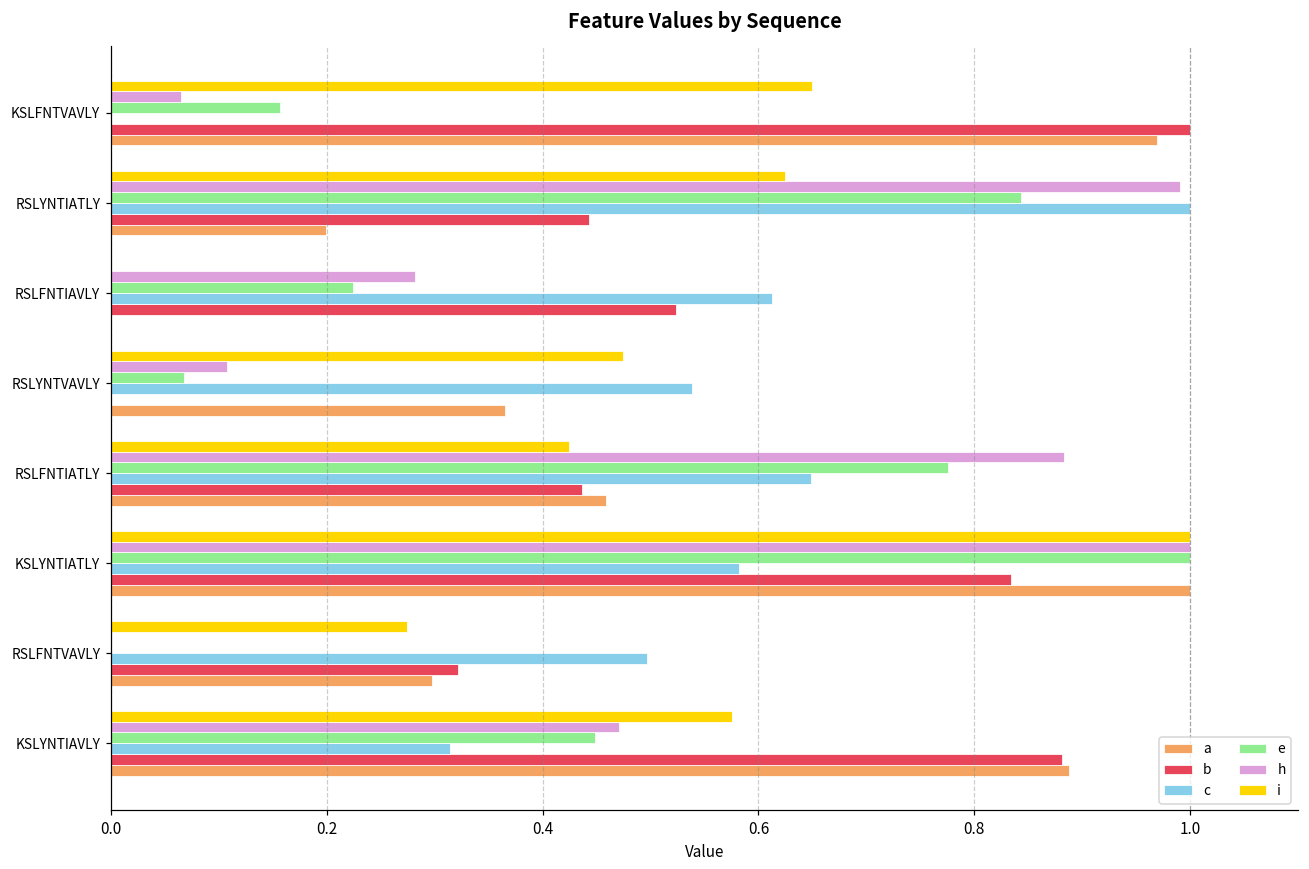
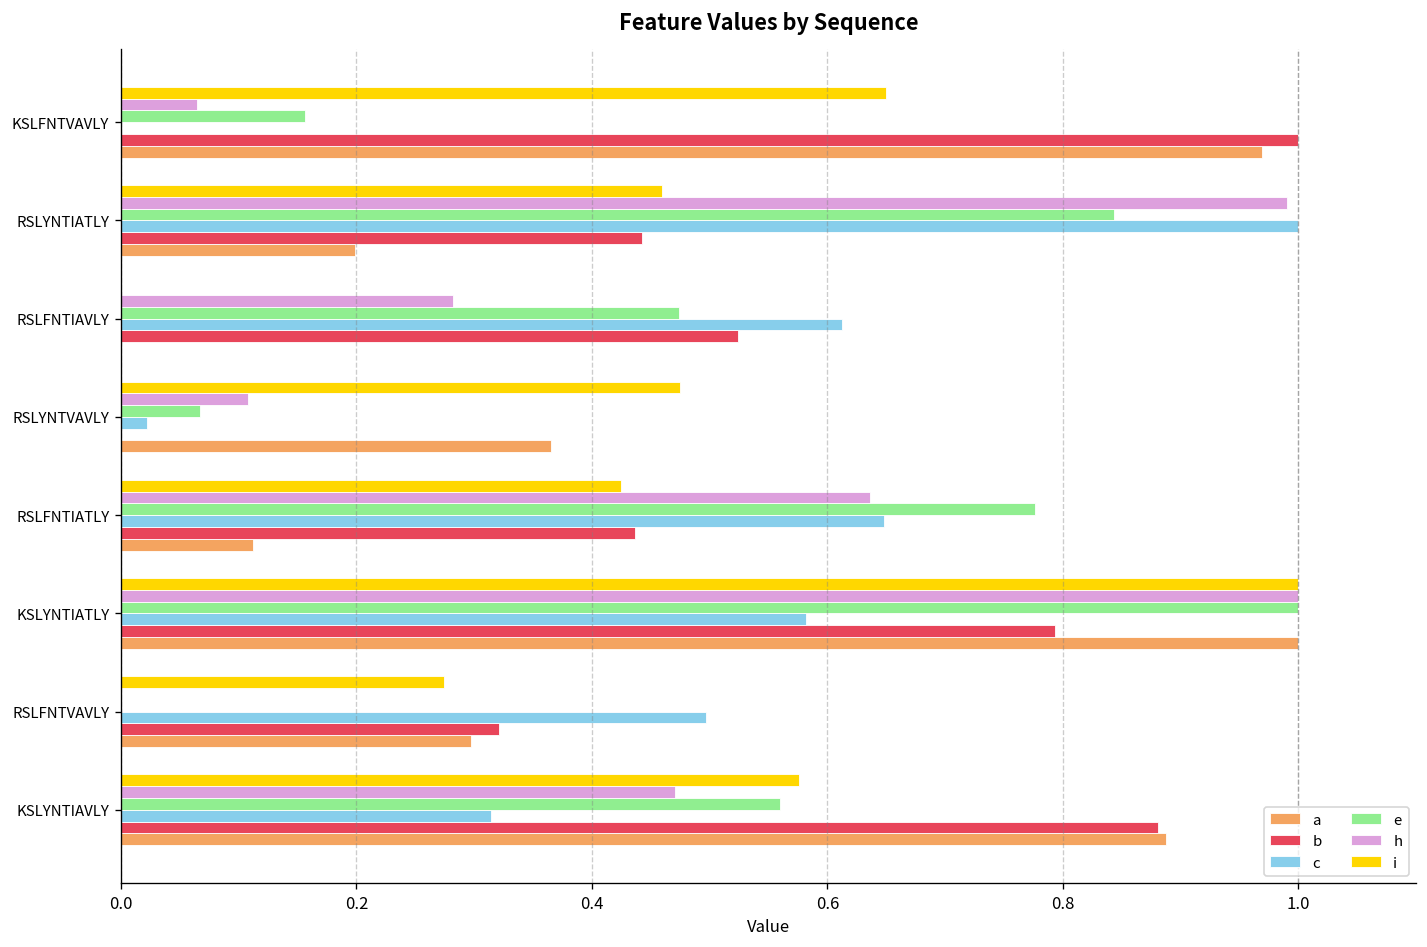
i, RSLYNTIATLY: 0.62 -> 0.46
e, RSLFNTIAVLY: 0.22 -> 0.47
c, RSLYNTVAVLY: 0.54 -> 0.02
h, RSLFNTIATLY: 0.88 -> 0.64
a, RSLFNTIATLY: 0.46 -> 0.11
b, KSLYNTIATLY: 0.83 -> 0.79
e, KSLYNTIAVLY: 0.45 -> 0.56
